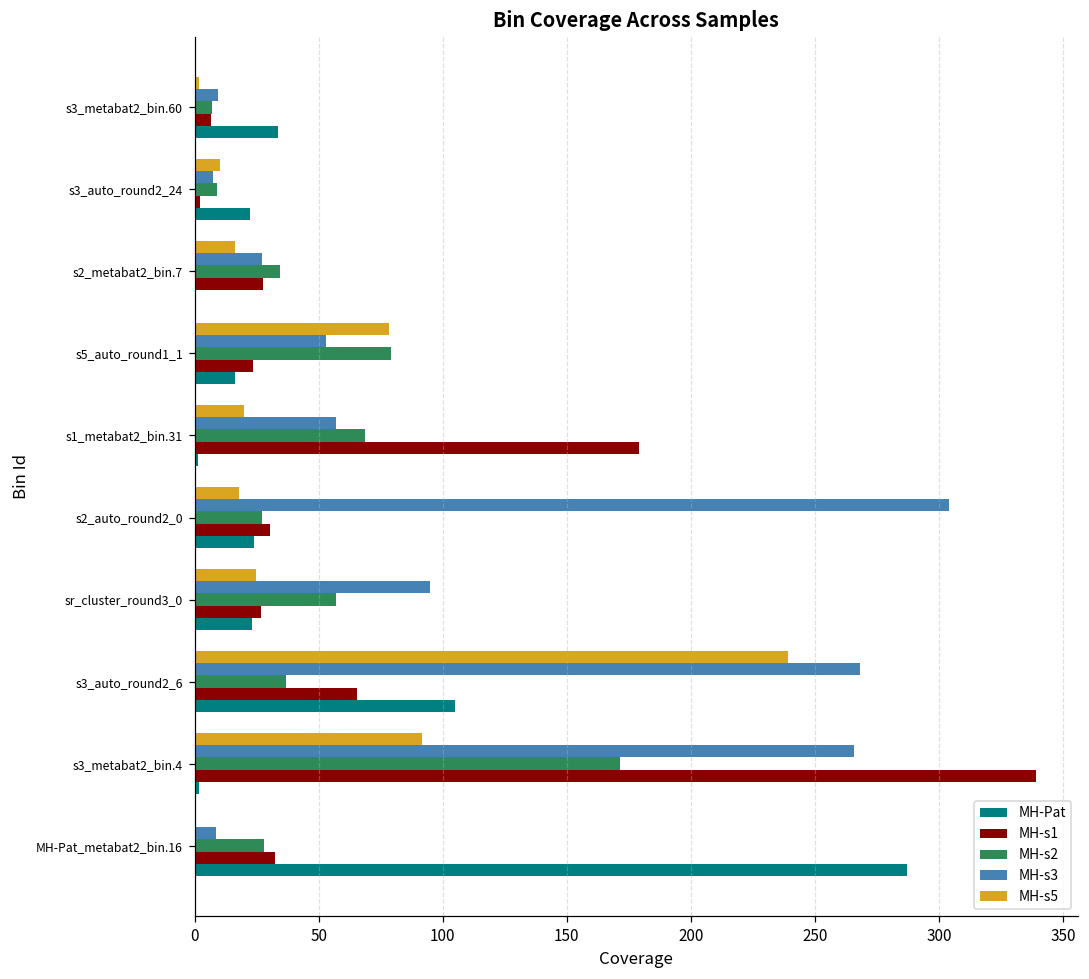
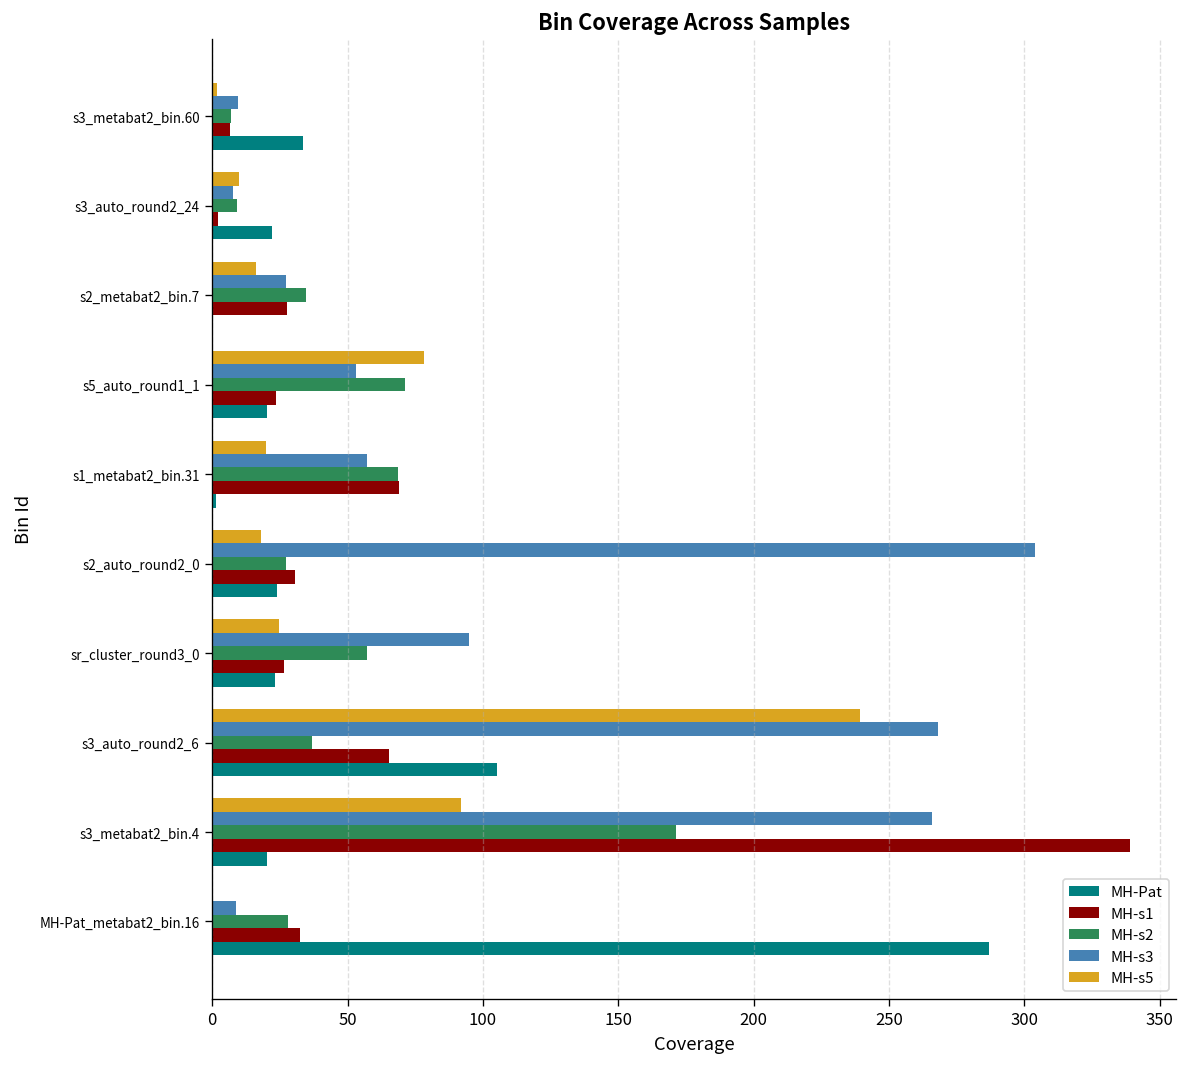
MH-s2, s5_auto_round1_1: 79 -> 71
MH-Pat, s5_auto_round1_1: 16 -> 20
MH-s1, s1_metabat2_bin.31: 179 -> 69
MH-Pat, s3_metabat2_bin.4: 2 -> 20
